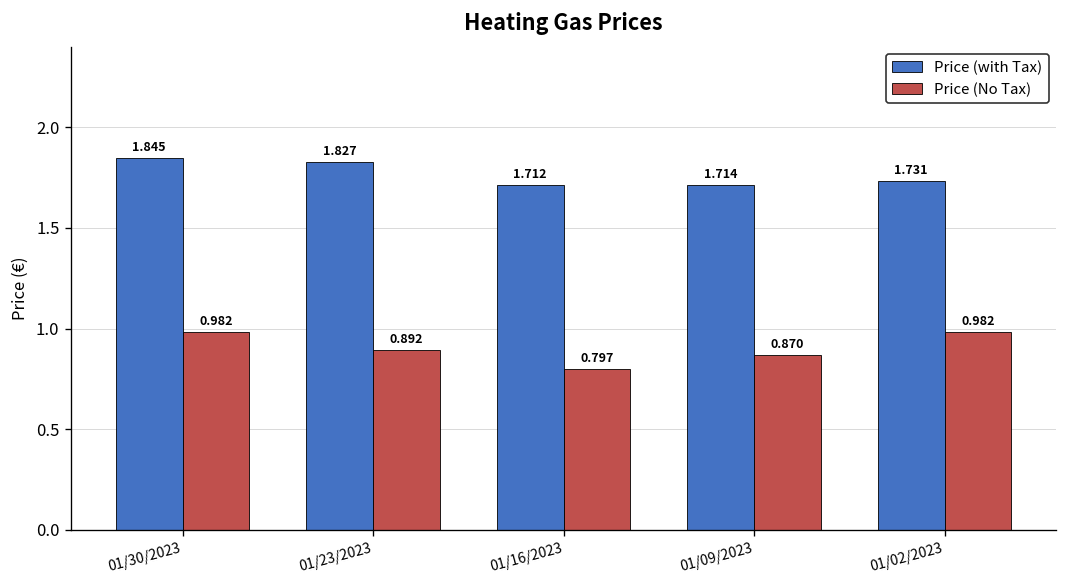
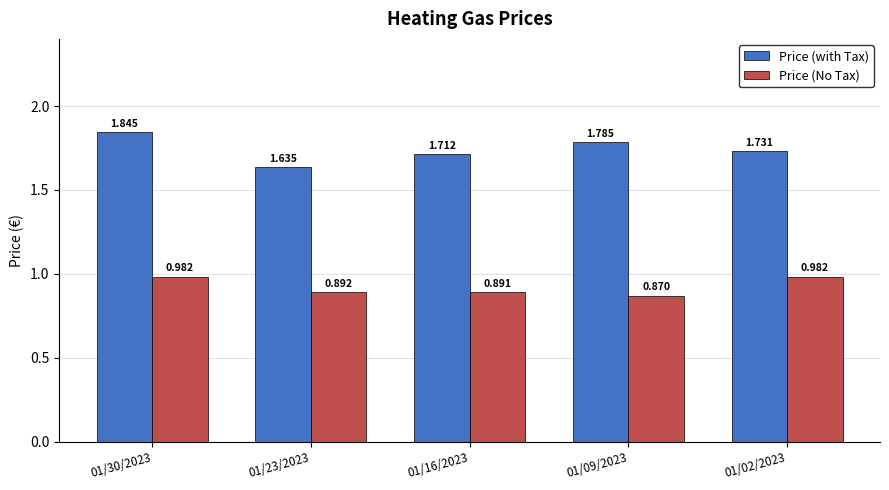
Price (with Tax), 01/23/2023: 1.827 -> 1.635
Price (No Tax), 01/16/2023: 0.797 -> 0.891
Price (with Tax), 01/09/2023: 1.714 -> 1.785
